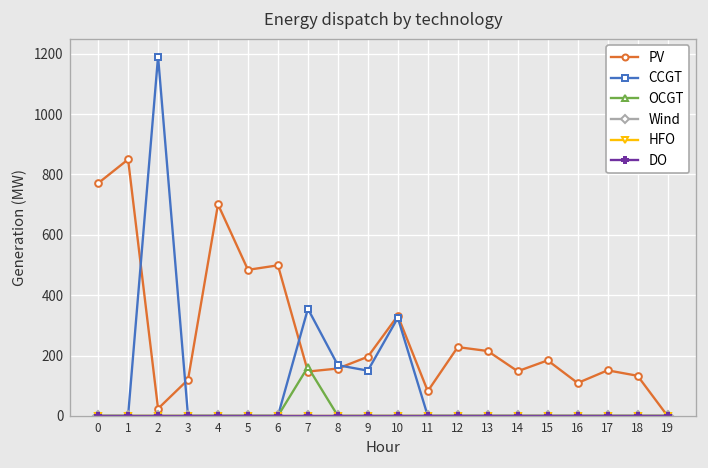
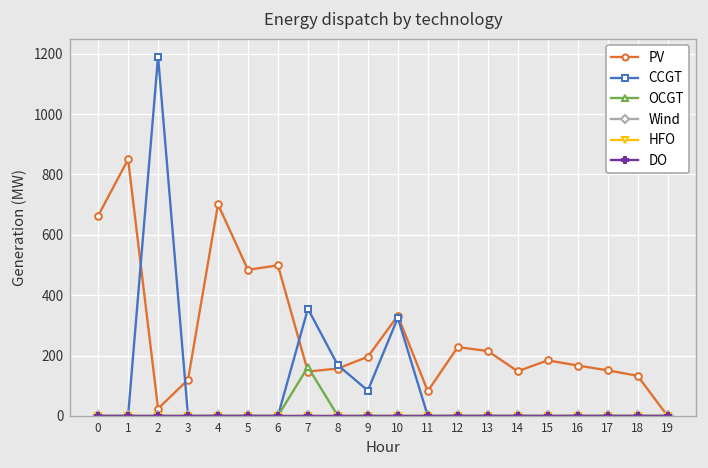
PV, 0: 770 -> 660
CCGT, 9: 150 -> 80
PV, 16: 110 -> 170
